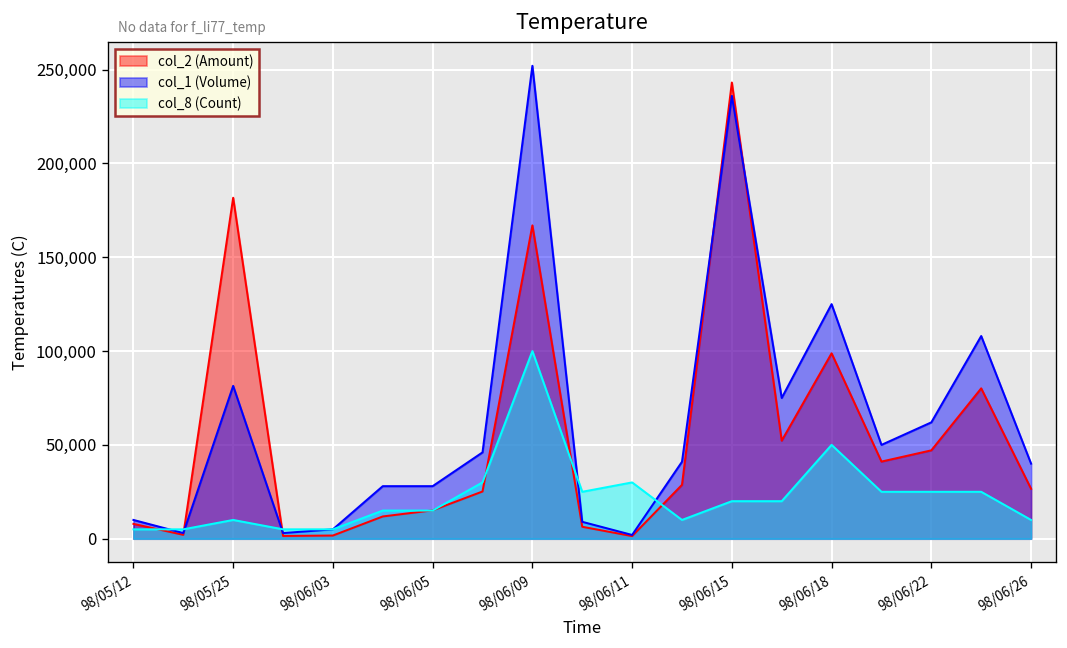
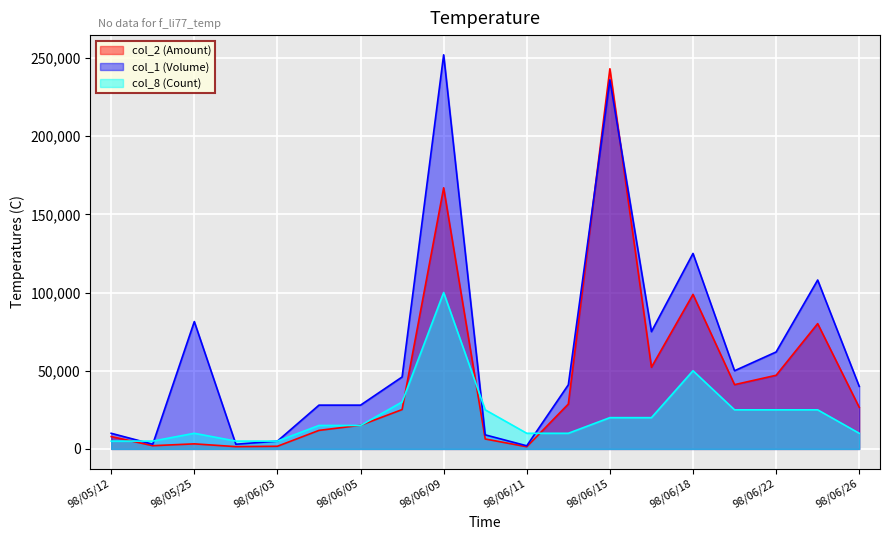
col_2 (Amount), 98/05/25: 182,000 -> 3,000
col_8 (Count), 98/06/11: 30,000 -> 10,000
